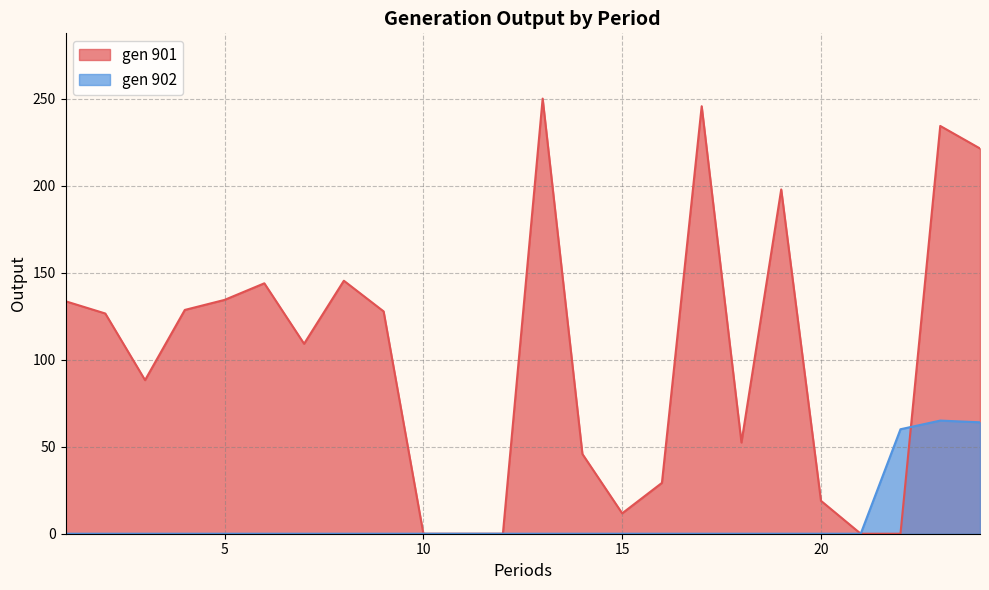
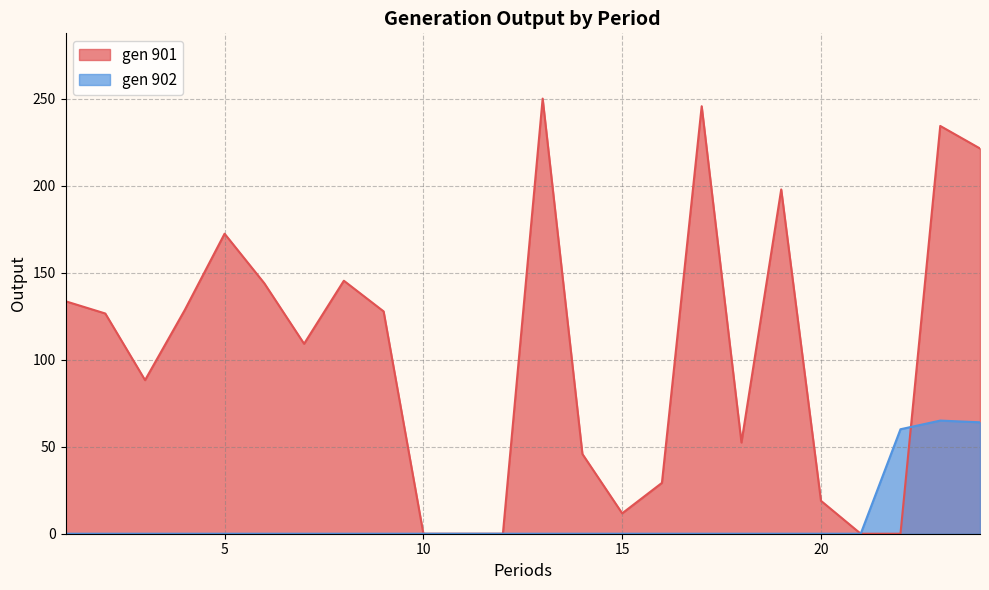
gen 901, 5: 134 -> 172
